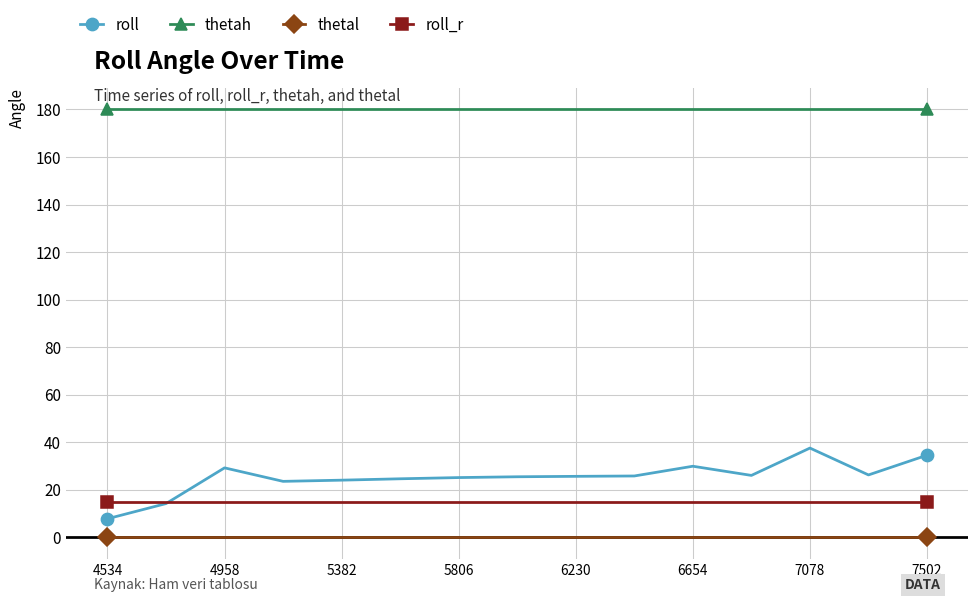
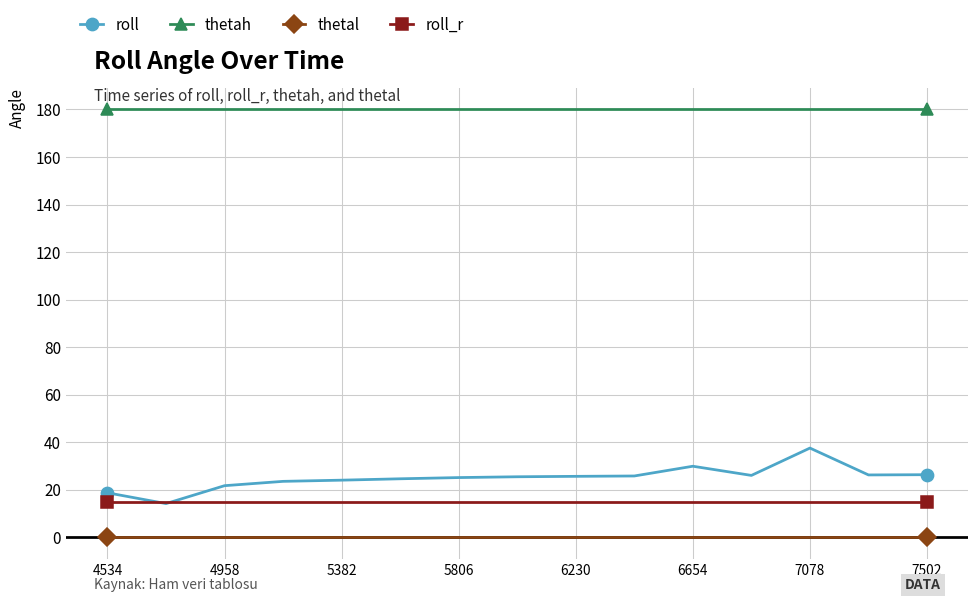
roll, 4534: 8 -> 19
roll, 4958: 29 -> 22
roll, 7502: 35 -> 26
